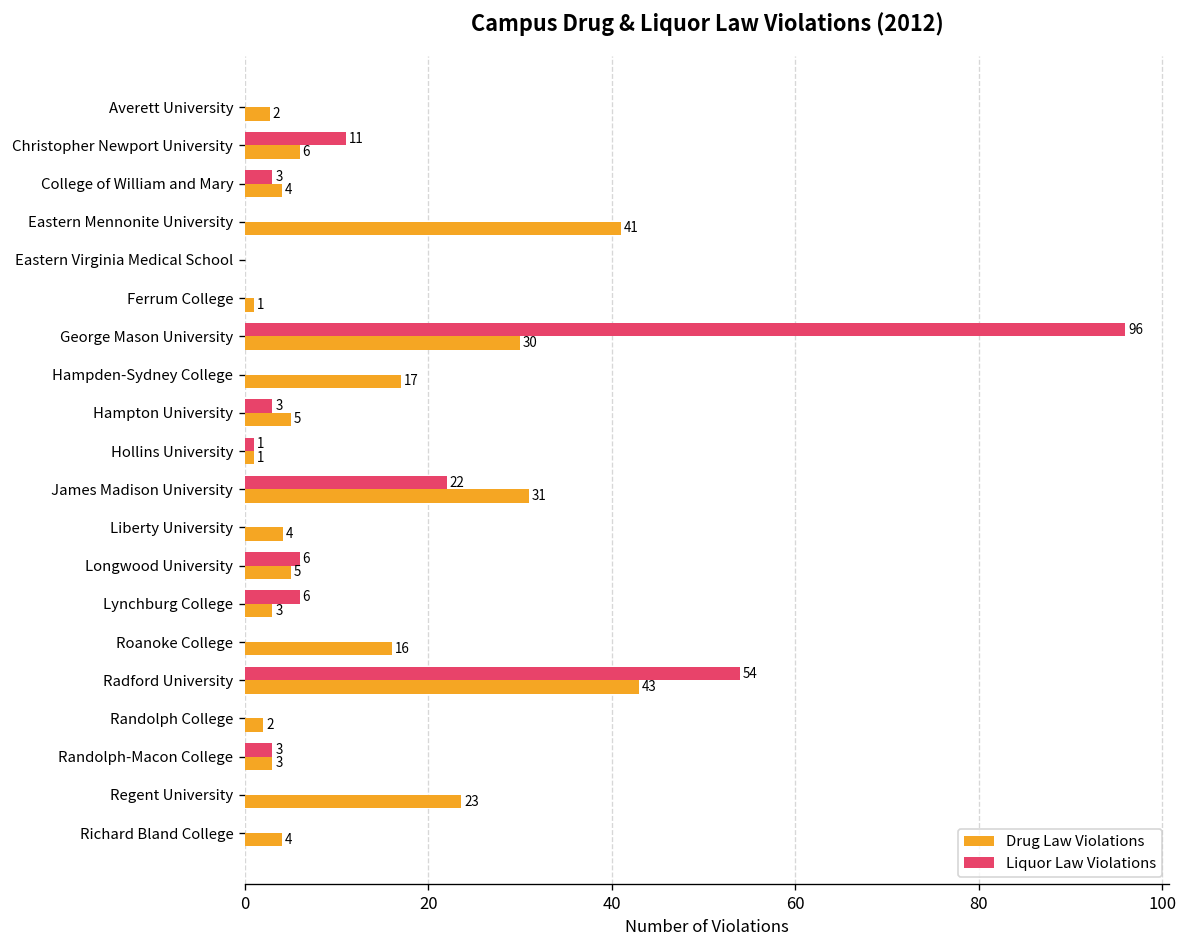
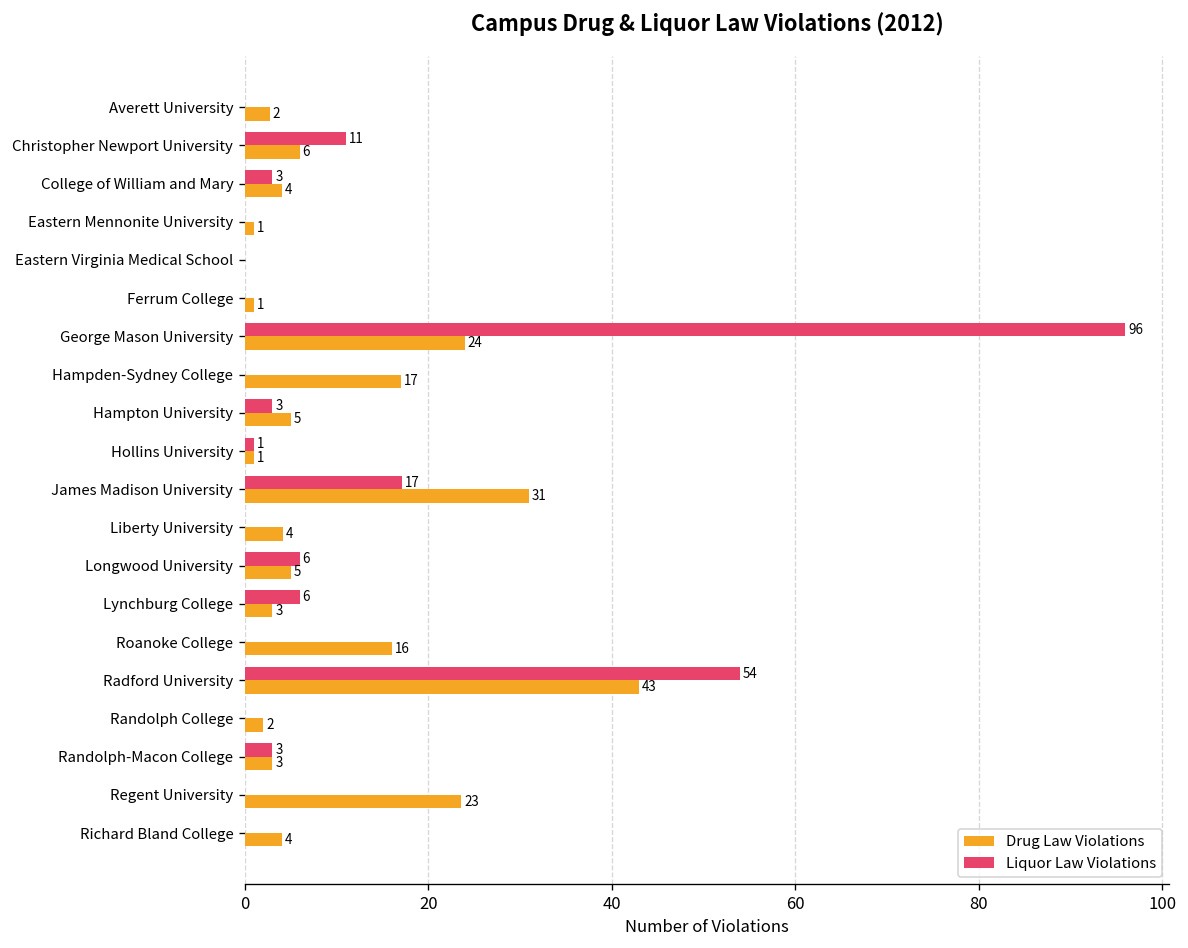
Drug Law Violations, Eastern Mennonite University: 41 -> 1
Drug Law Violations, George Mason University: 30 -> 24
Liquor Law Violations, James Madison University: 22 -> 17
